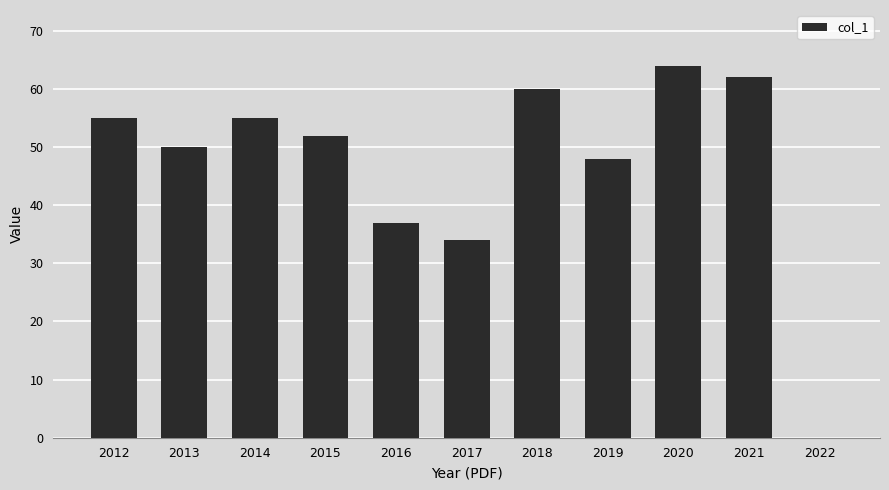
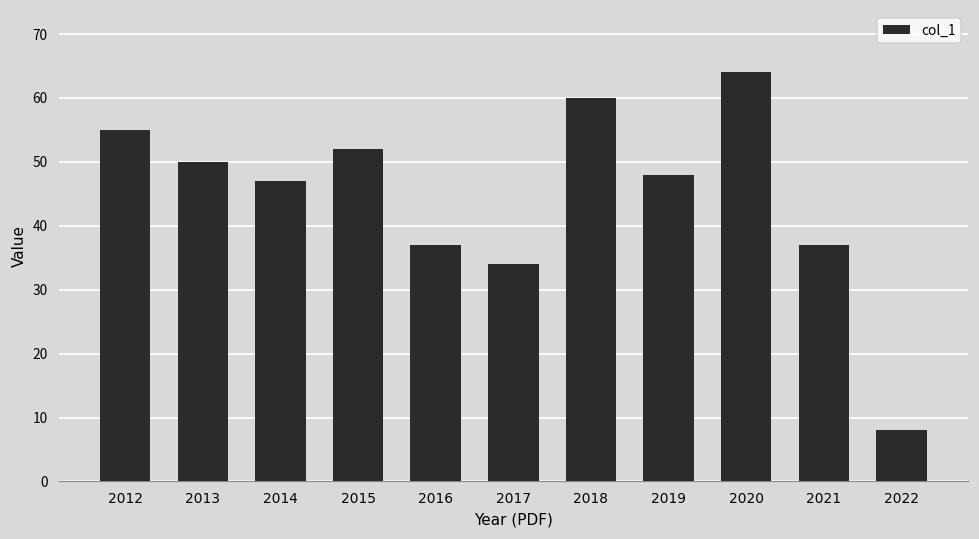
2014: 55 -> 47
2021: 62 -> 37
2022: 0 -> 8
